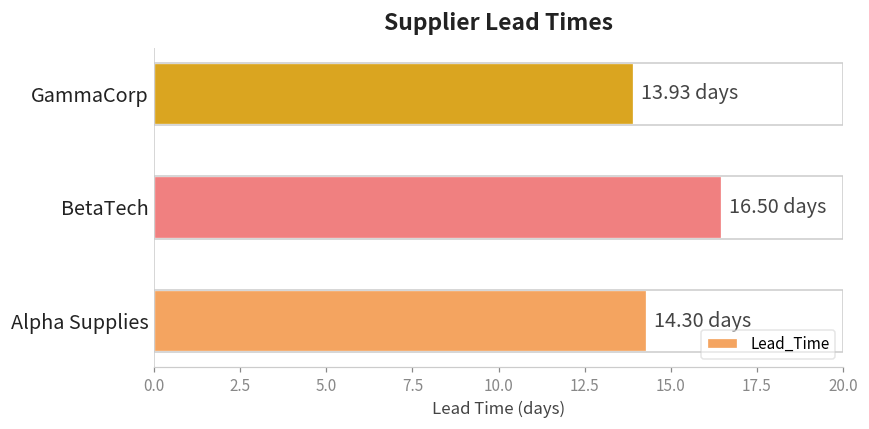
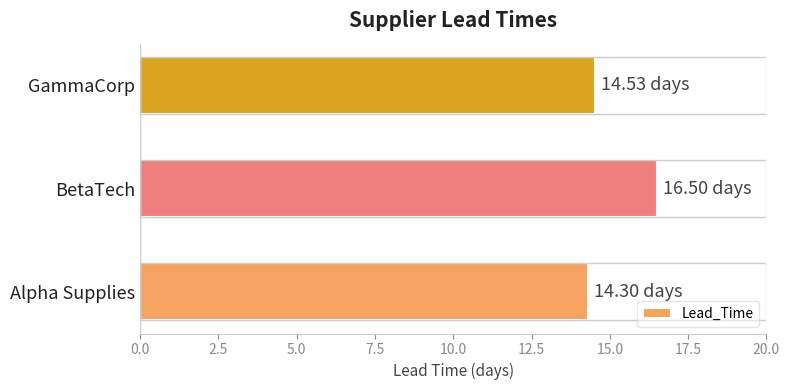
GammaCorp: 13.93 -> 14.53
